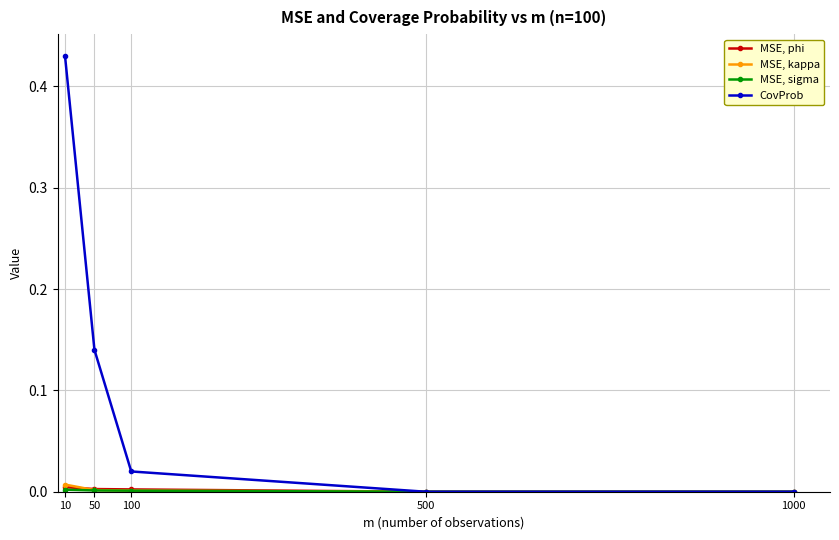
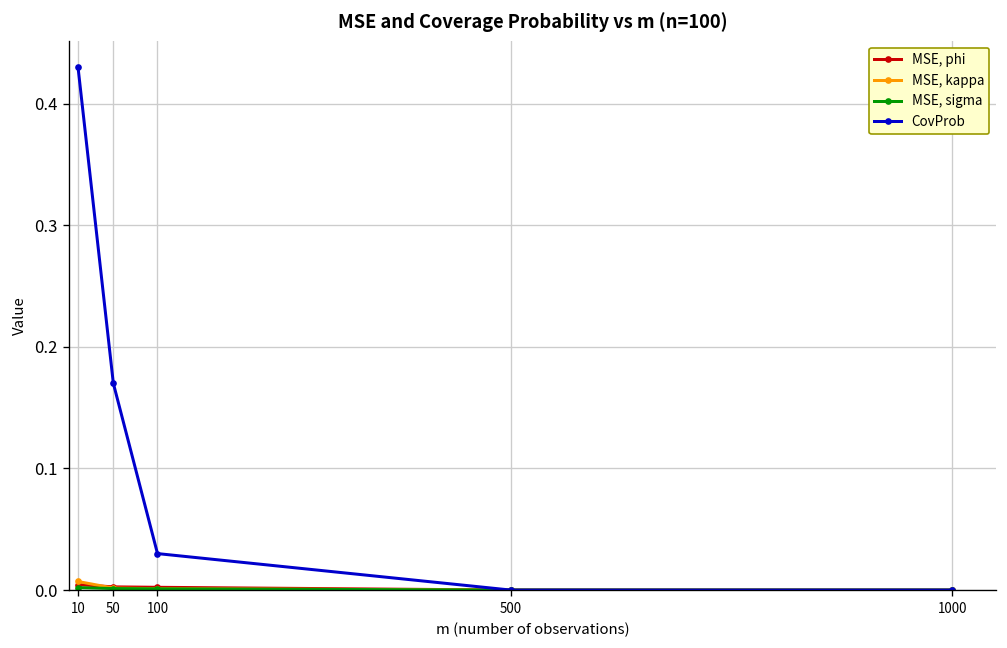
CovProb, 50: 0.14 -> 0.17
CovProb, 100: 0.02 -> 0.03
